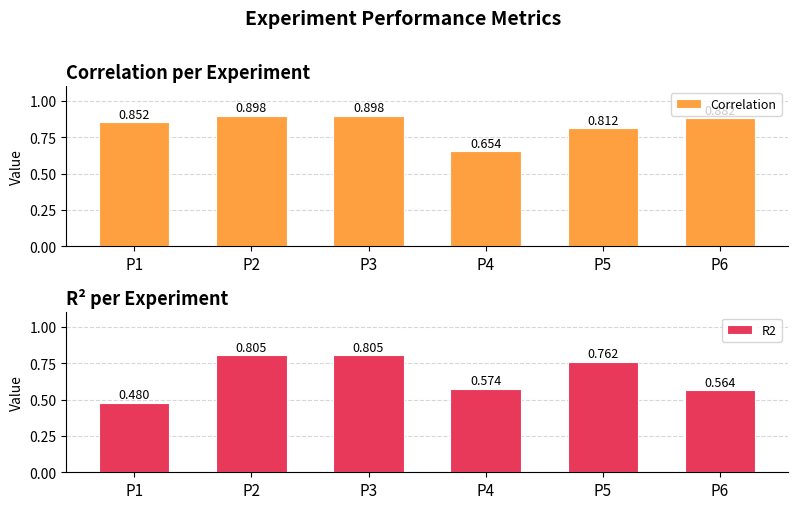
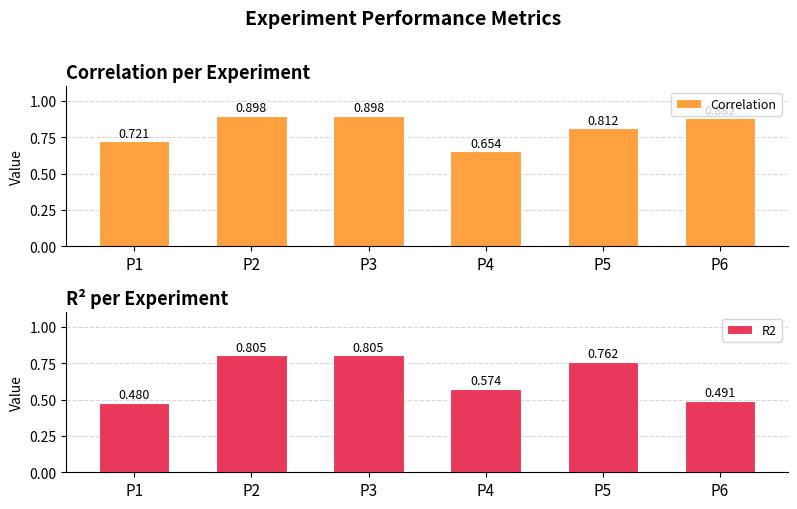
Correlation per Experiment, P1: 0.852 -> 0.721
R² per Experiment, P6: 0.564 -> 0.491
